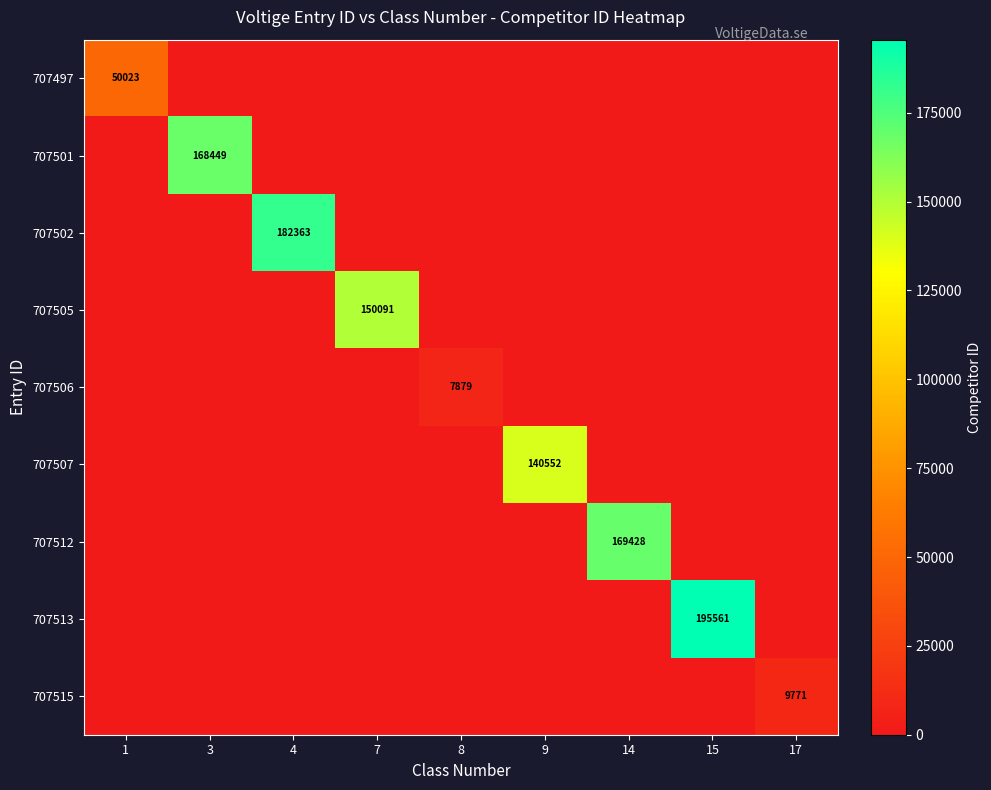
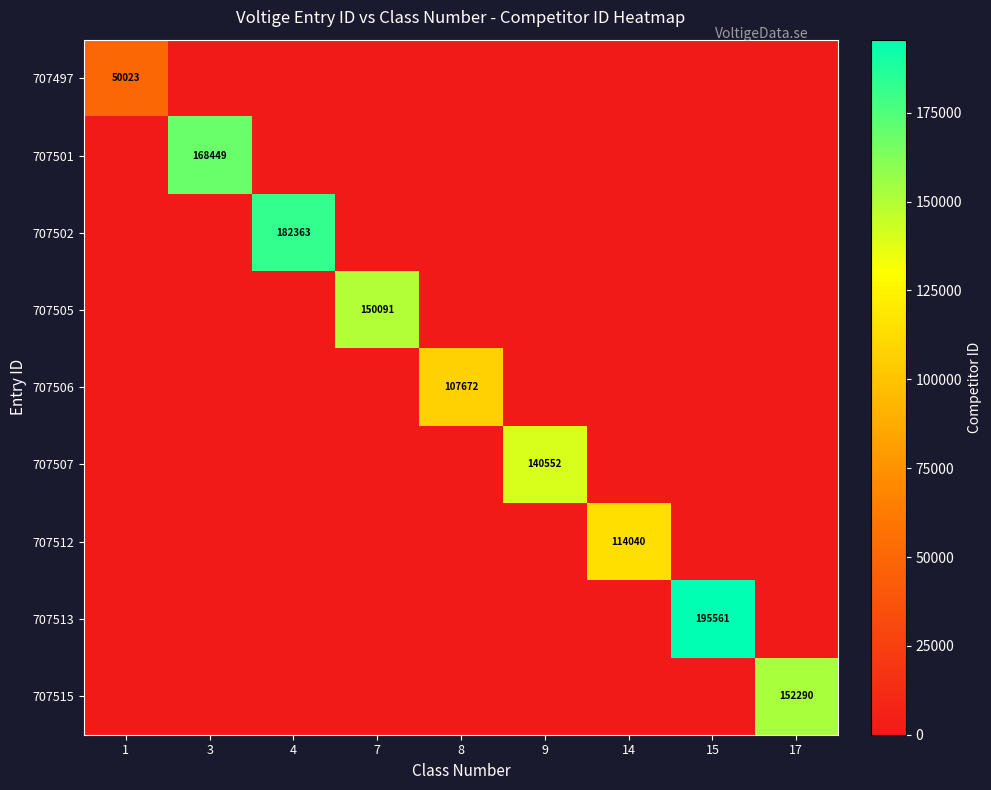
707506, 8: 7879 -> 107672
707512, 14: 169428 -> 114040
707515, 17: 9771 -> 152290
